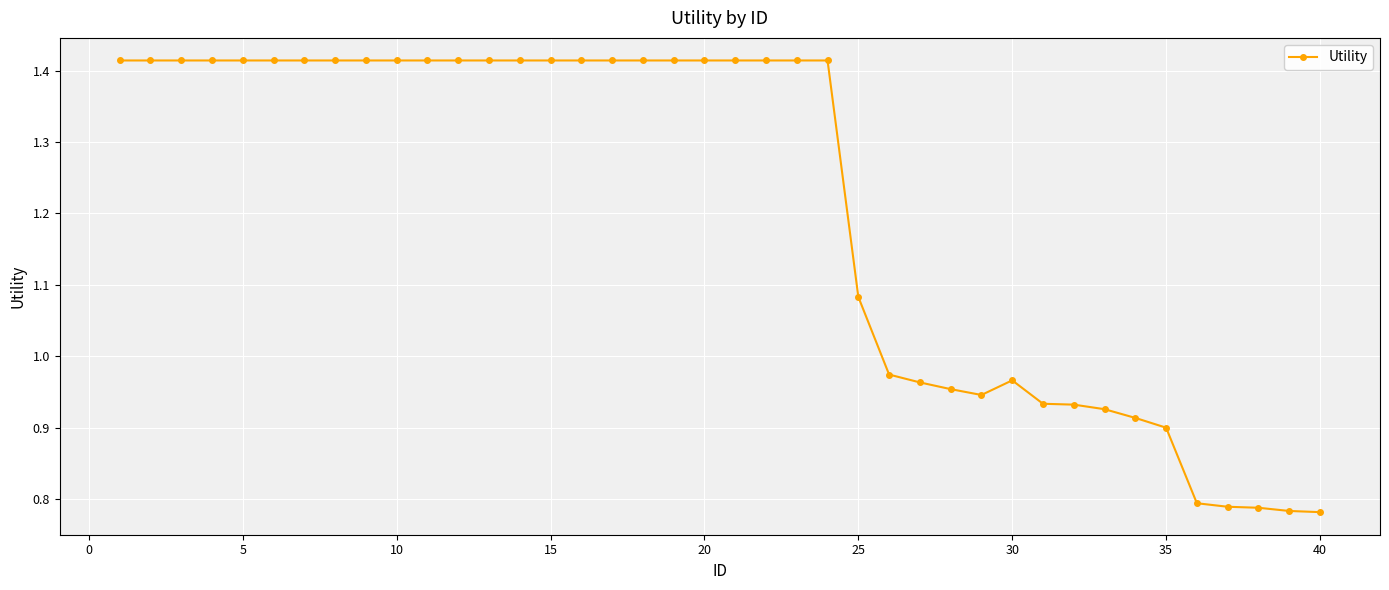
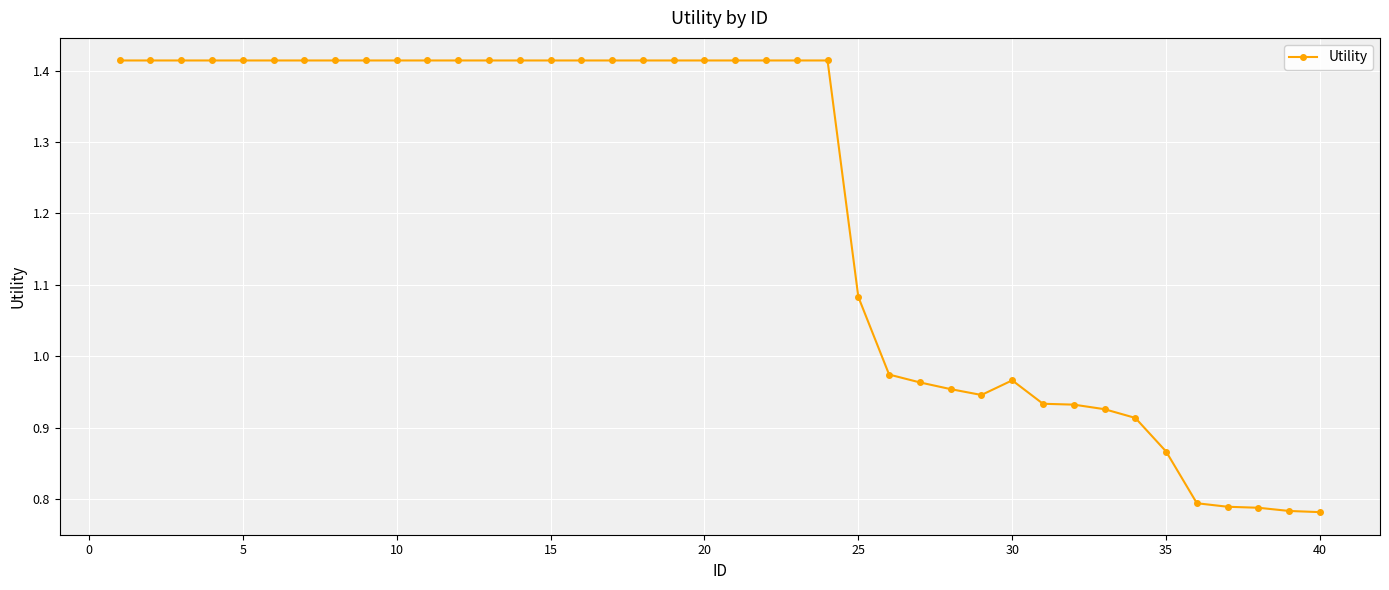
35: 0.90 -> 0.87
